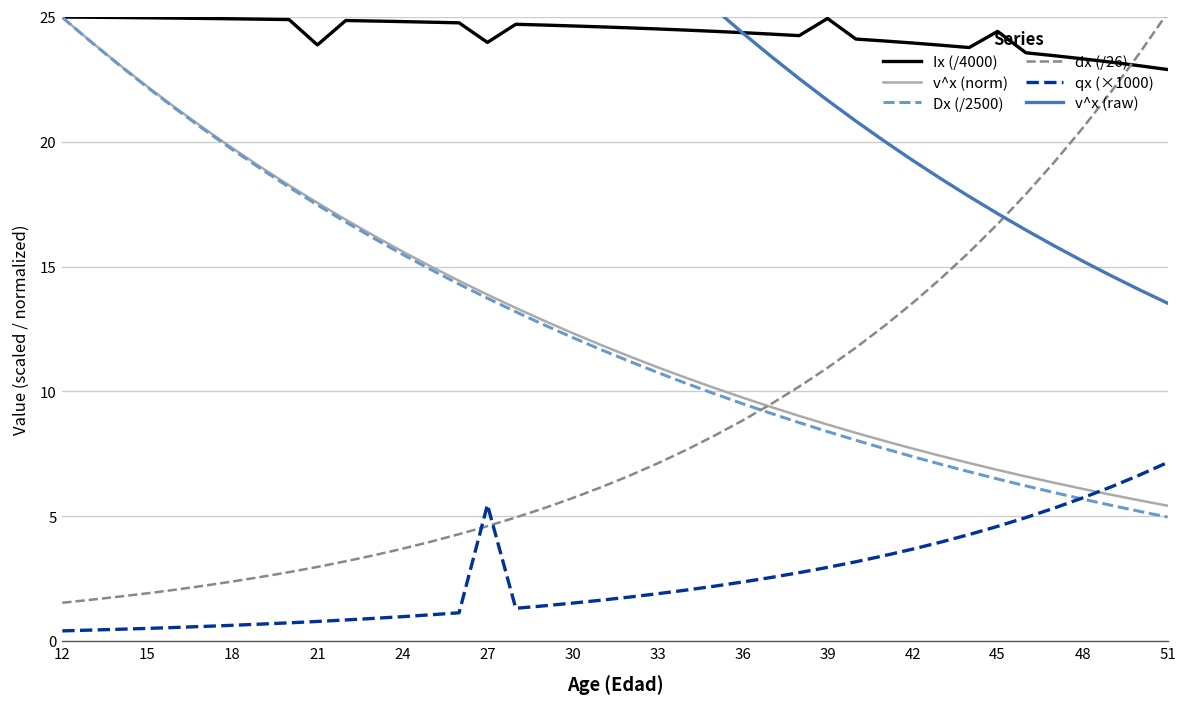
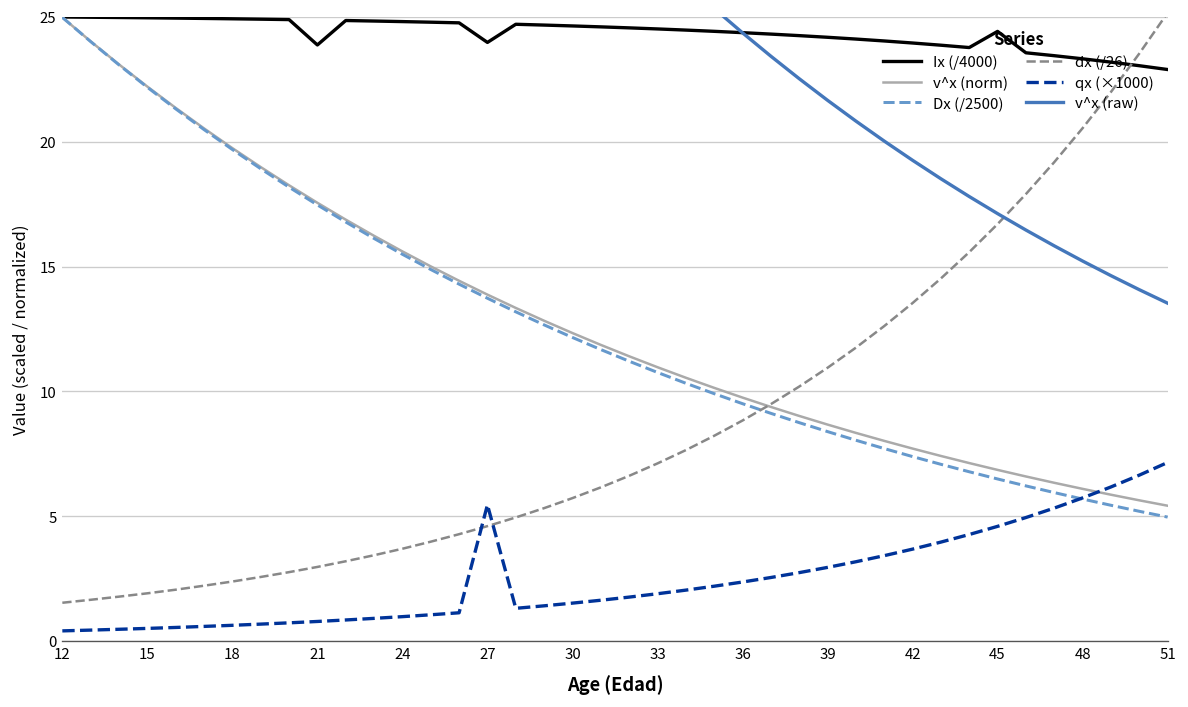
Ix (/4000), 39: 24.9 -> 24.2
